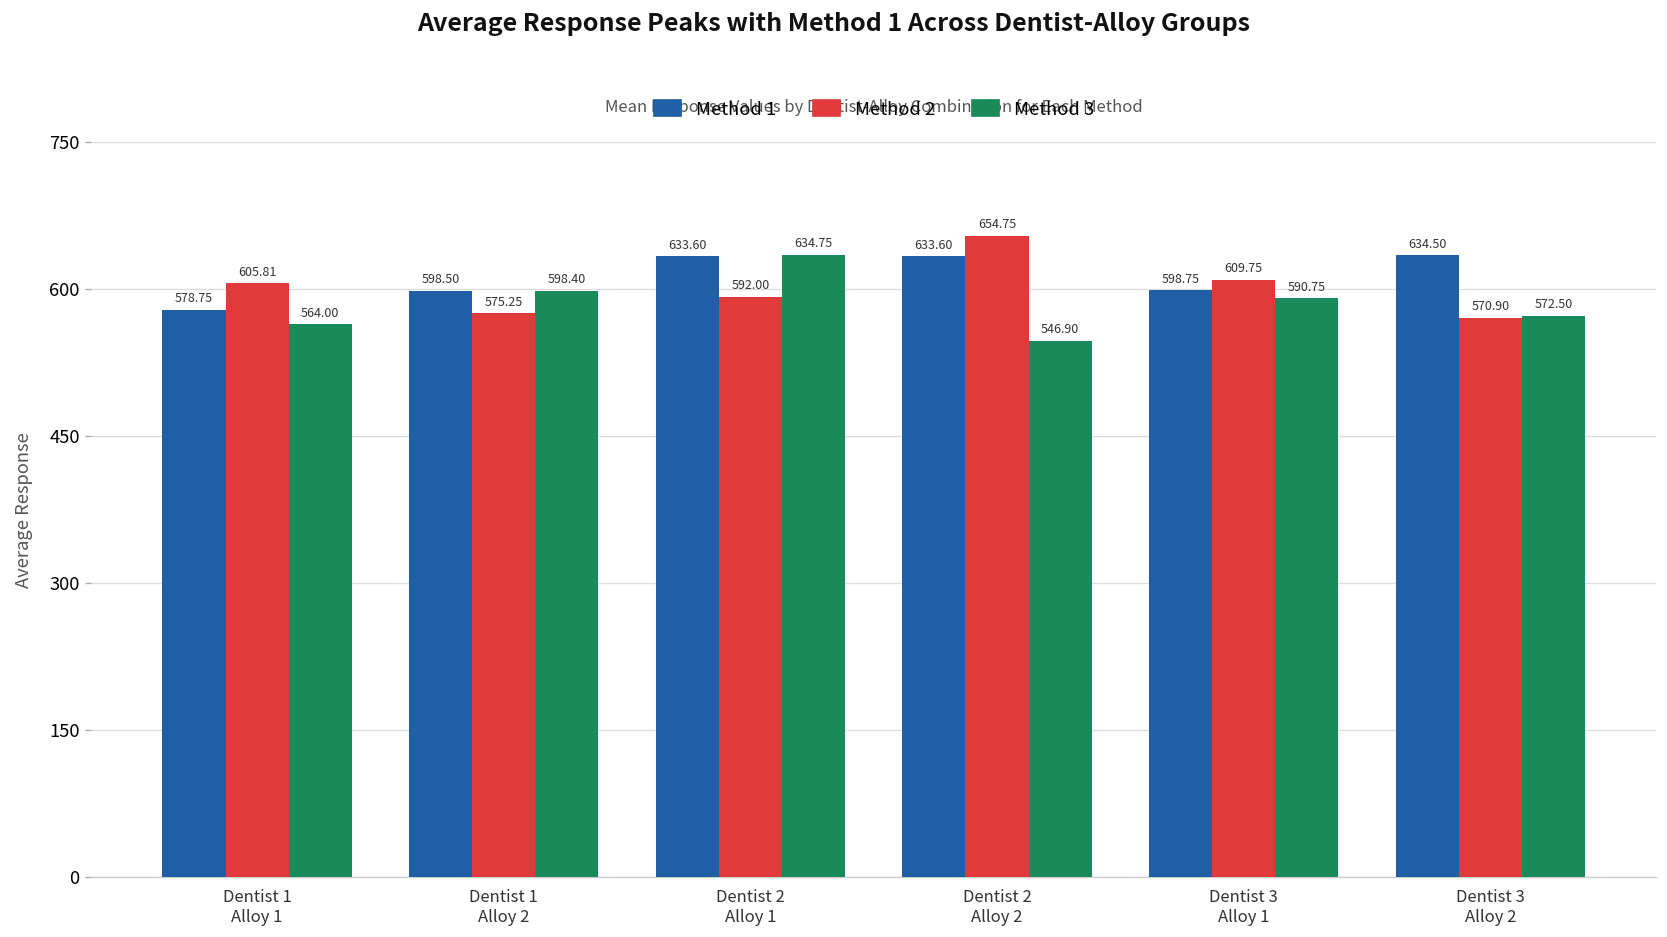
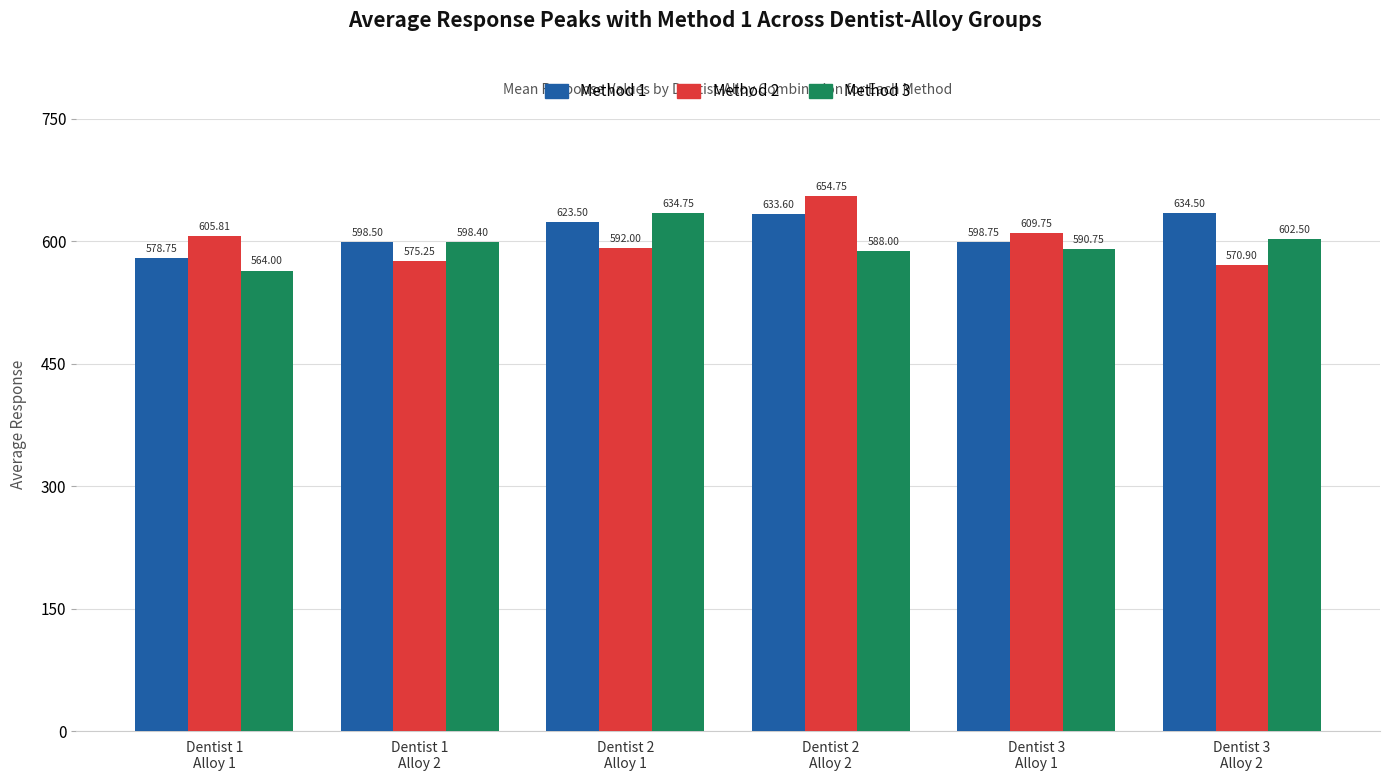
Method 1, Dentist 2 Alloy 1: 633.60 -> 623.50
Method 3, Dentist 2 Alloy 2: 546.90 -> 588.00
Method 3, Dentist 3 Alloy 2: 572.50 -> 602.50
